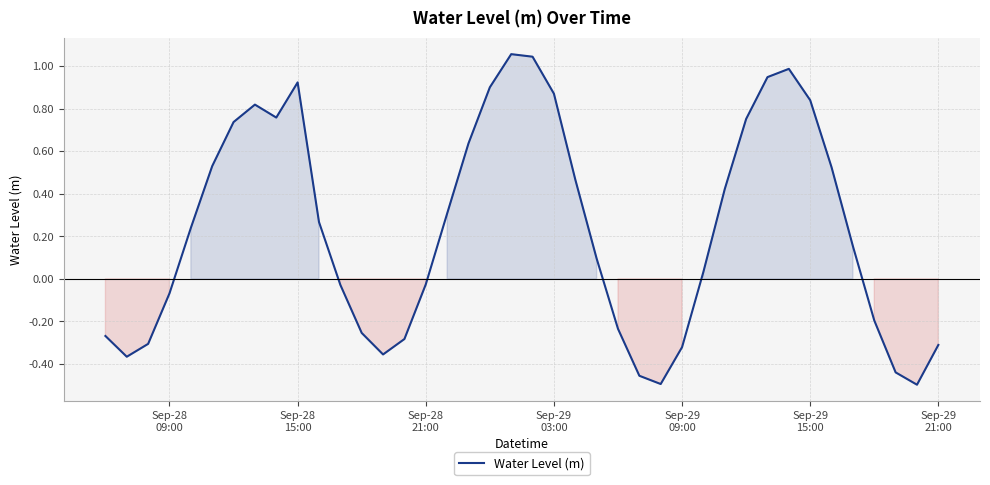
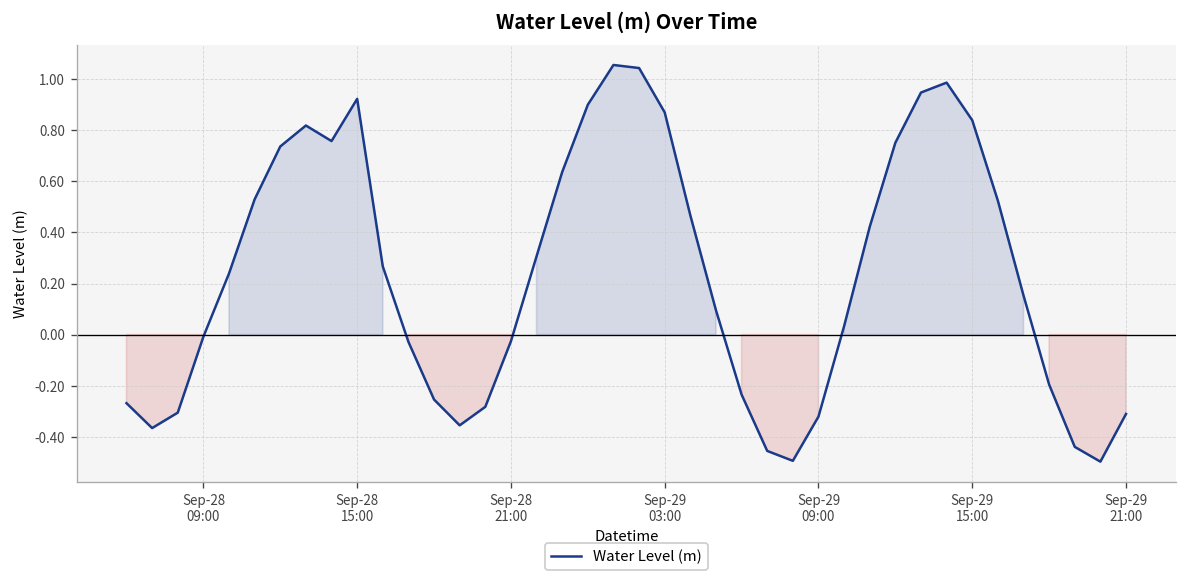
Sep-28 09:00: -0.07 -> -0.01
